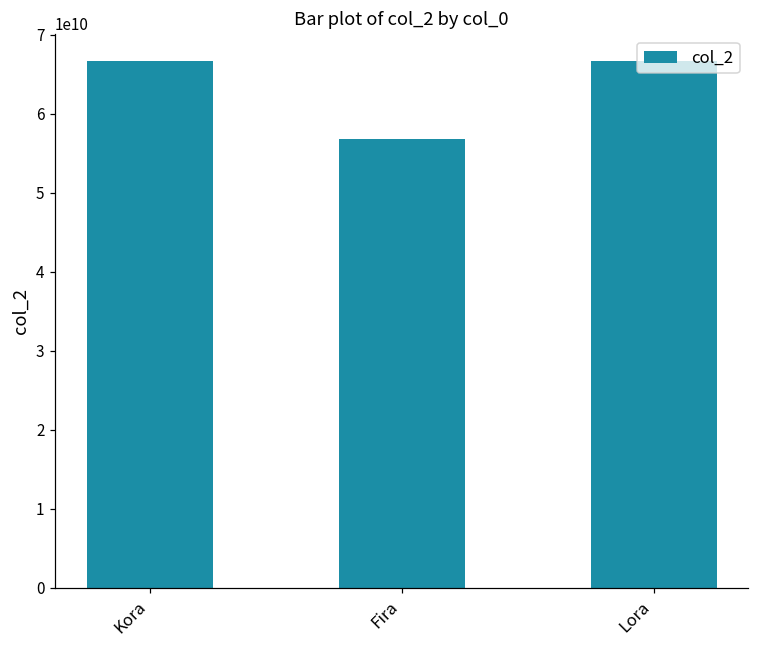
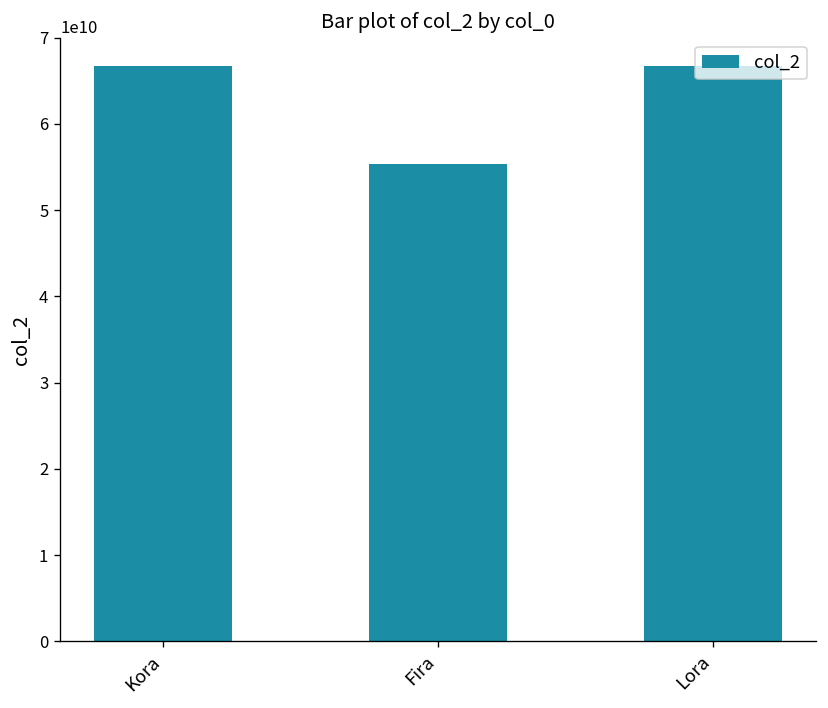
Fira: 57000000000 -> 55000000000
